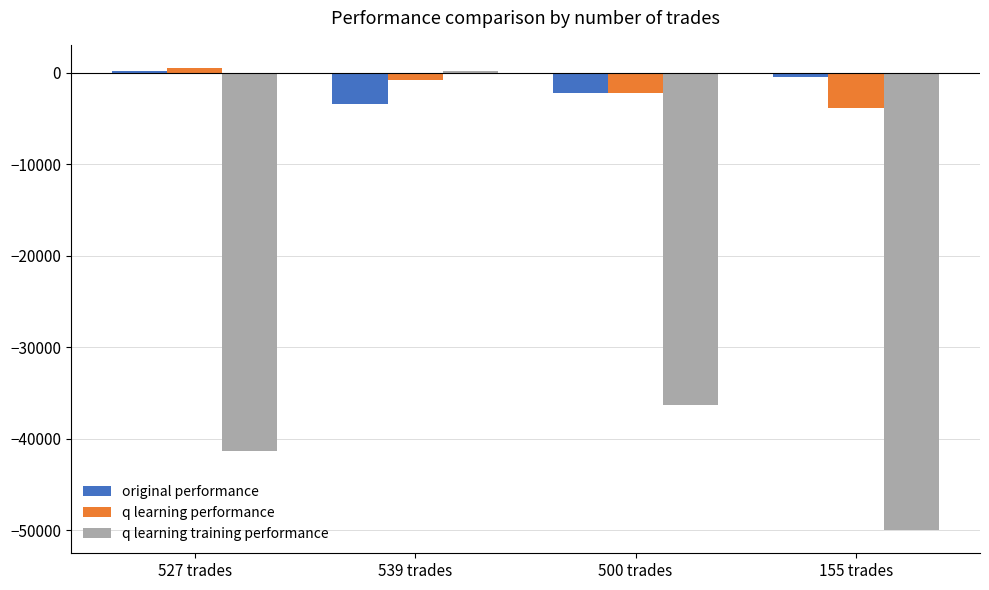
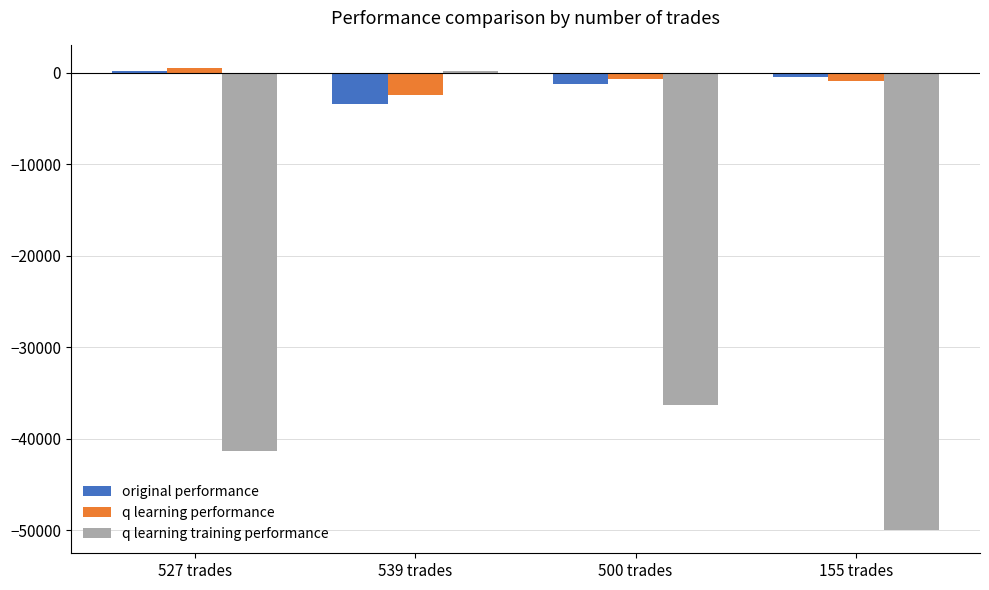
q learning performance, 539 trades: -1000 -> -2000
original performance, 500 trades: -2000 -> -1000
q learning performance, 500 trades: -2000 -> -1000
q learning performance, 155 trades: -4000 -> -1000
